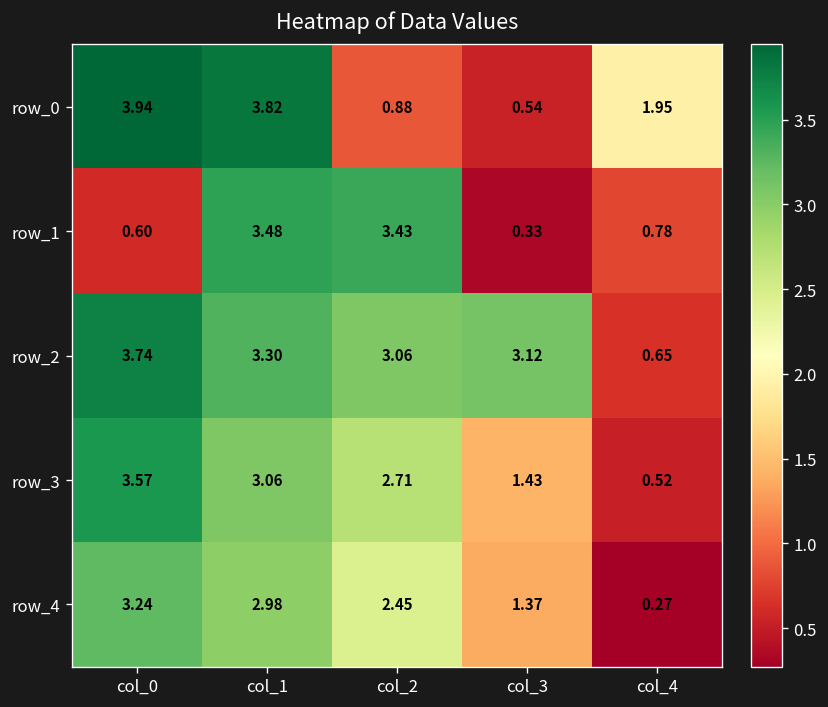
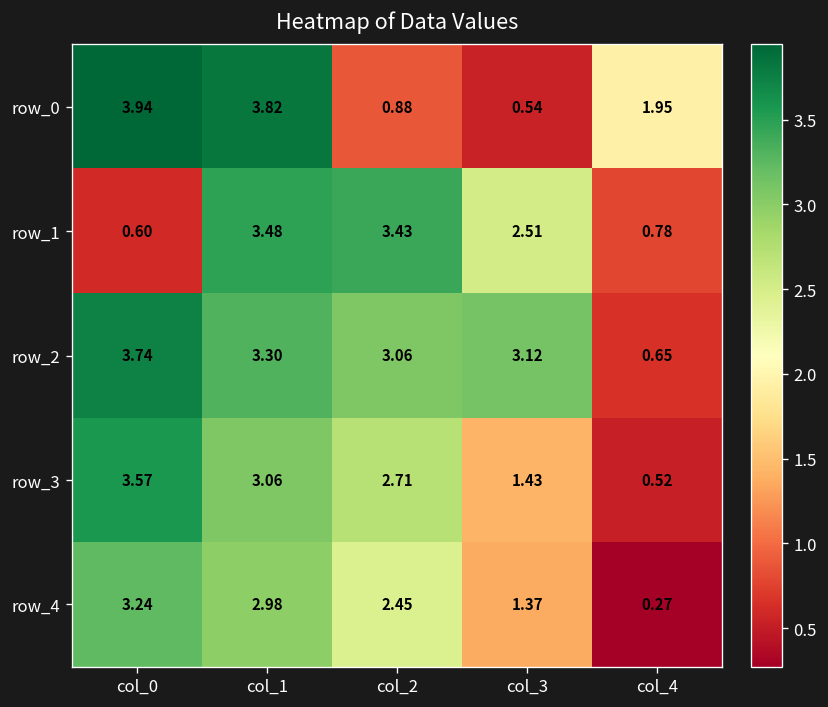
row_1, col_3: 0.33 -> 2.51
